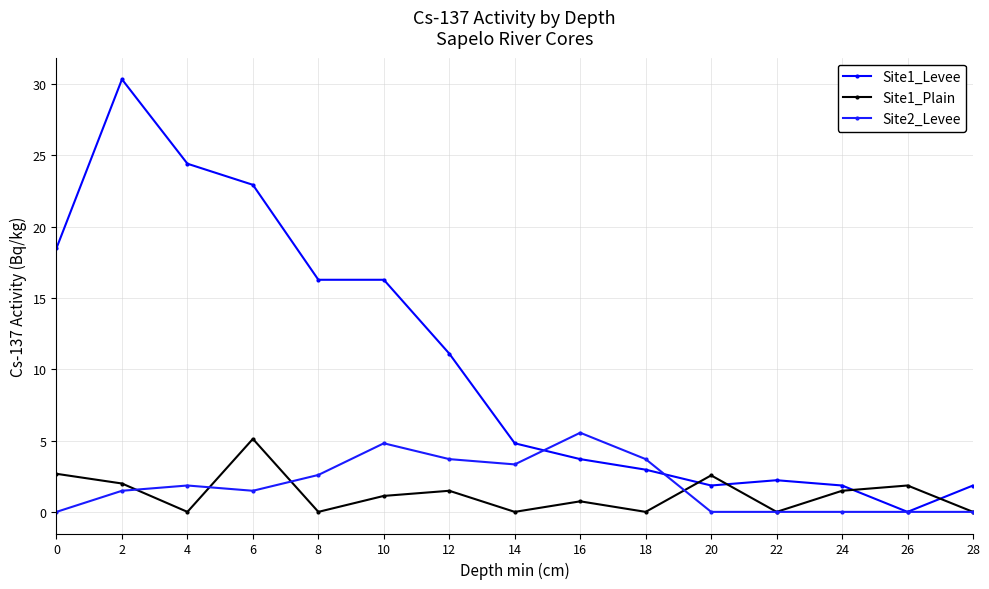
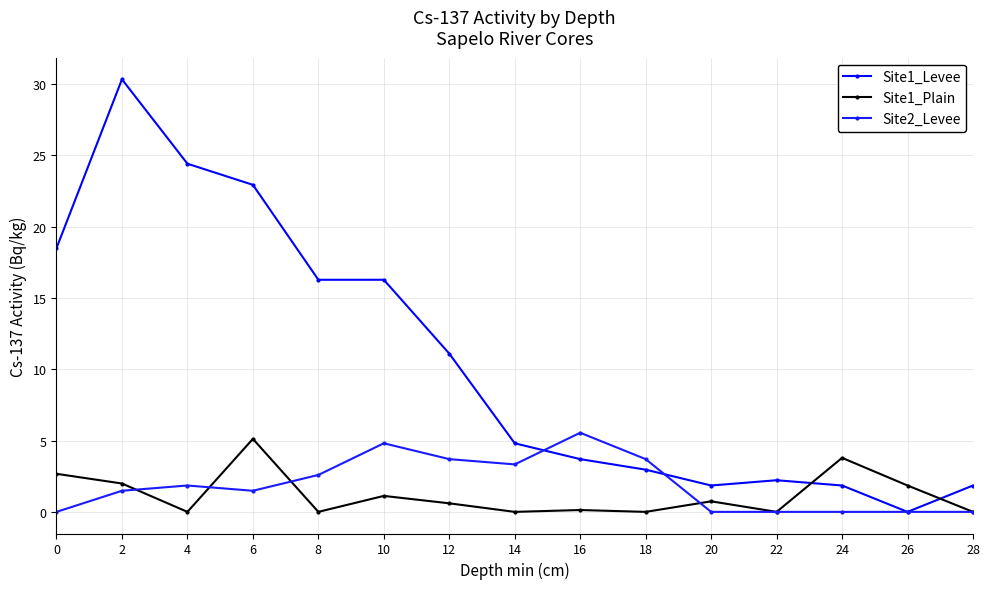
Site1_Plain, 12: 1.5 -> 0.6
Site1_Plain, 16: 0.7 -> 0.1
Site1_Plain, 20: 2.6 -> 0.7
Site1_Plain, 24: 1.5 -> 3.8
